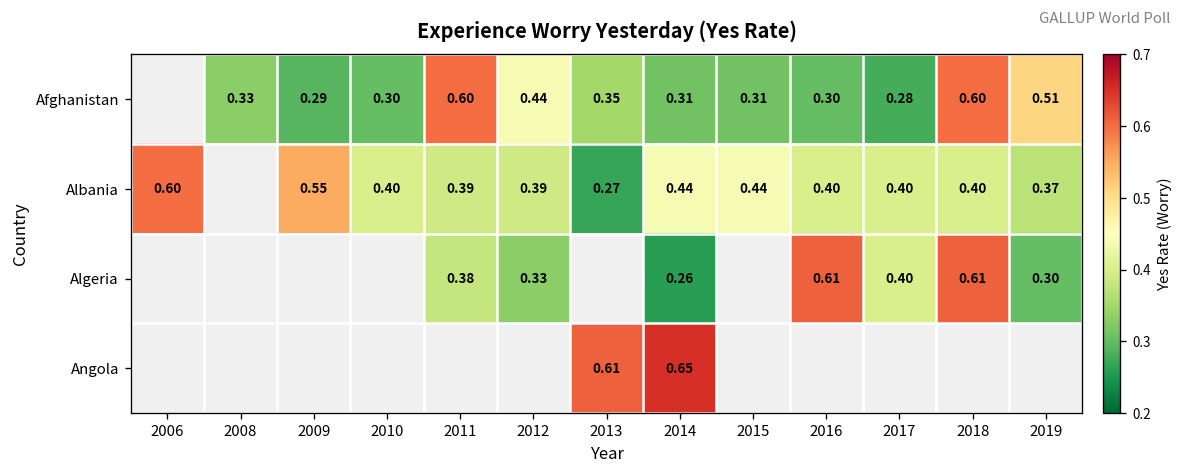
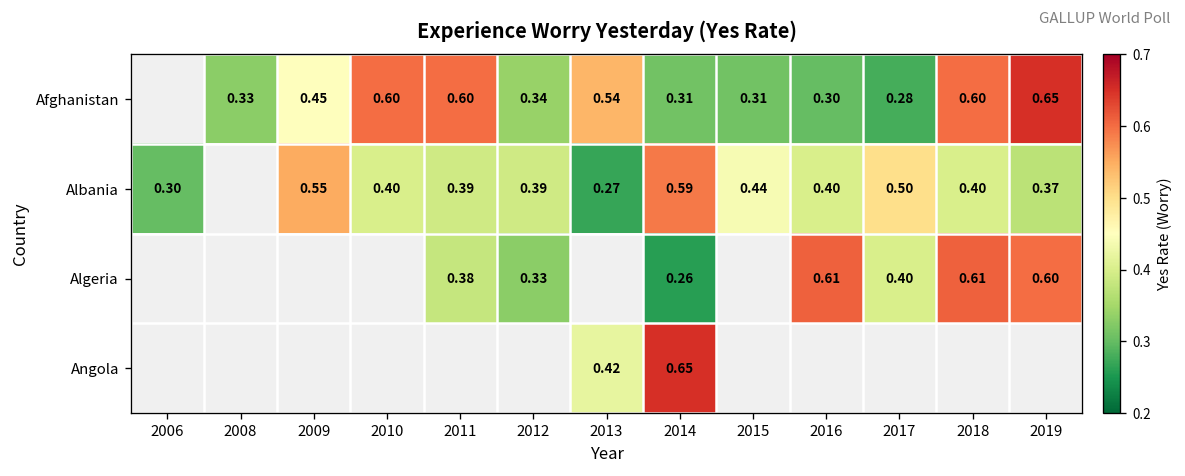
Afghanistan, 2009: 0.29 -> 0.45
Afghanistan, 2010: 0.30 -> 0.60
Afghanistan, 2012: 0.44 -> 0.34
Afghanistan, 2013: 0.35 -> 0.54
Afghanistan, 2019: 0.51 -> 0.65
Albania, 2006: 0.60 -> 0.30
Albania, 2014: 0.44 -> 0.59
Albania, 2017: 0.40 -> 0.50
Algeria, 2019: 0.30 -> 0.60
Angola, 2013: 0.61 -> 0.42
